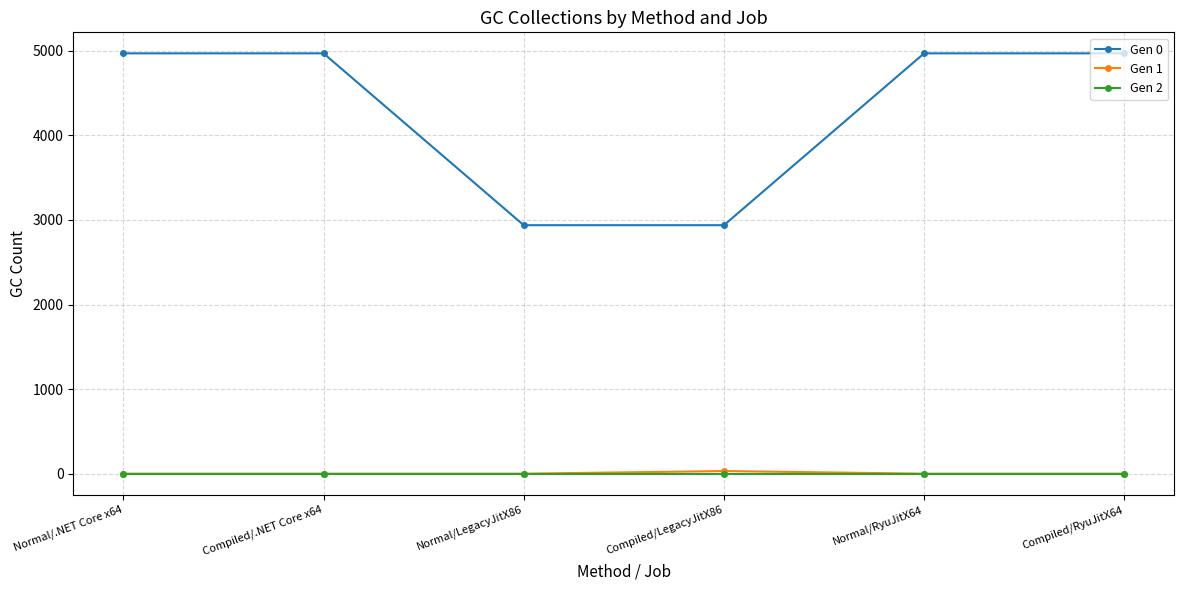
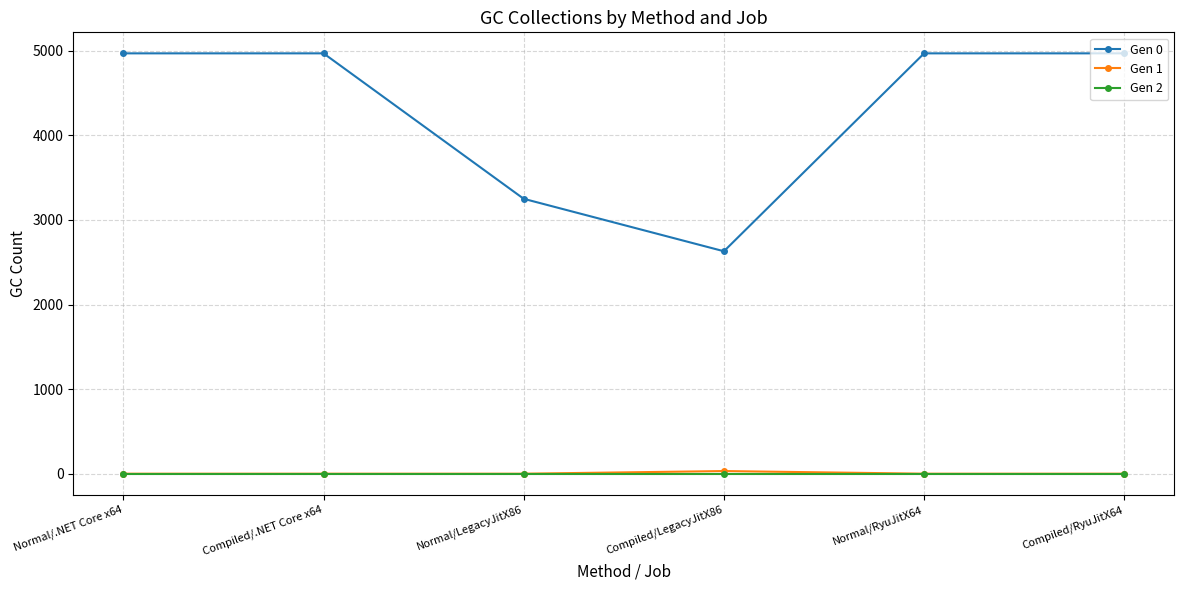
Gen 0, Normal/LegacyJitX86: 2900 -> 3200
Gen 0, Compiled/LegacyJitX86: 2900 -> 2600
